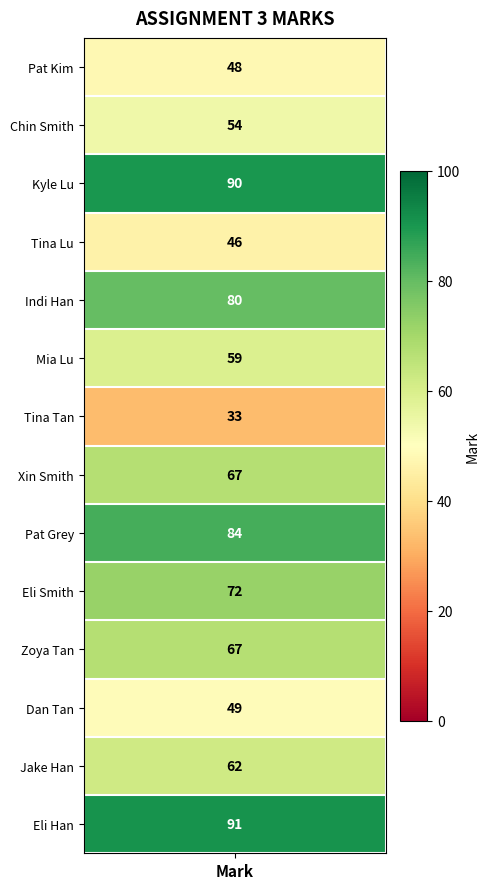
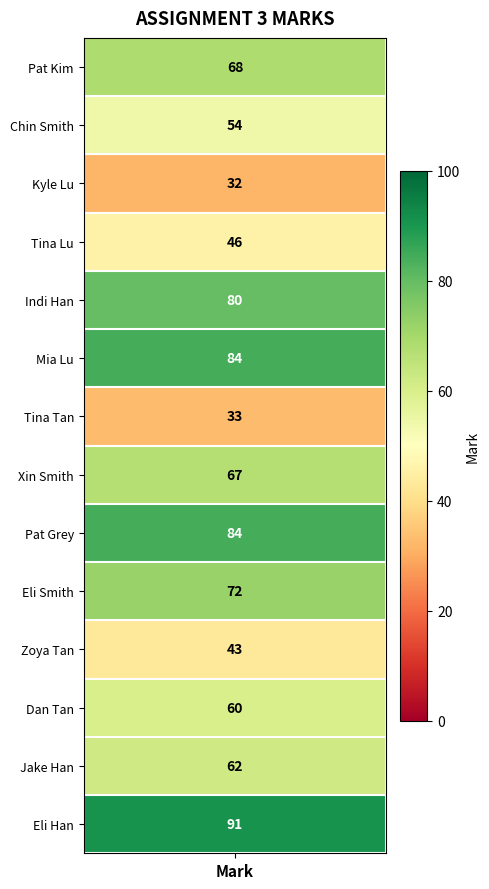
Pat Kim, Mark: 48 -> 68
Kyle Lu, Mark: 90 -> 32
Mia Lu, Mark: 59 -> 84
Zoya Tan, Mark: 67 -> 43
Dan Tan, Mark: 49 -> 60
